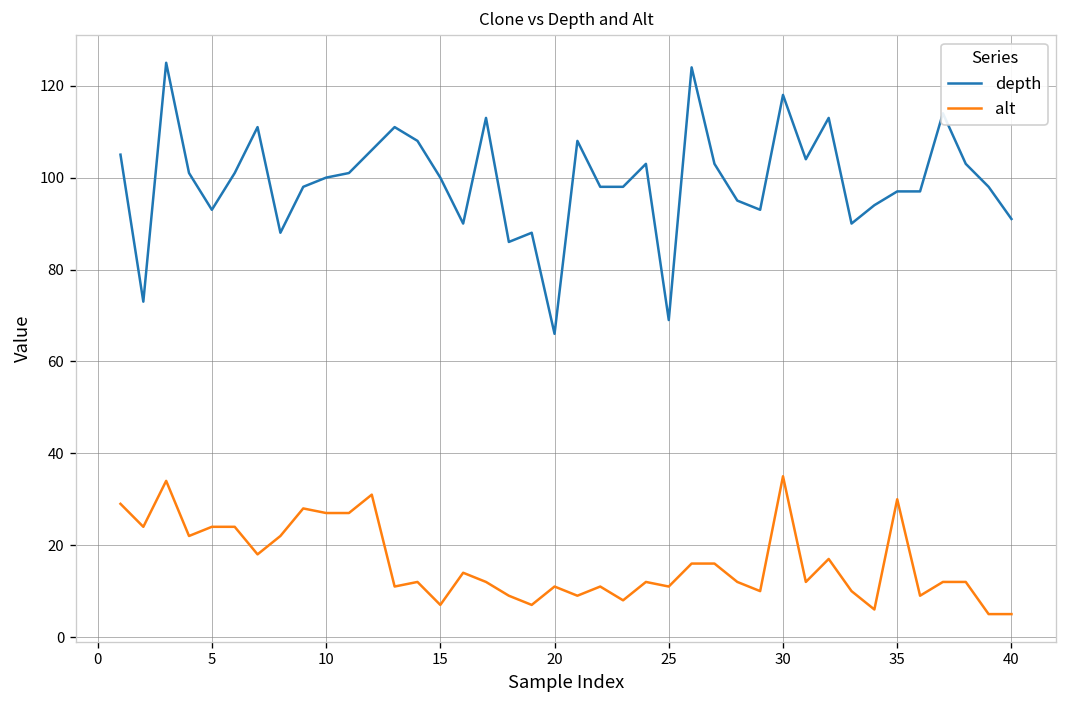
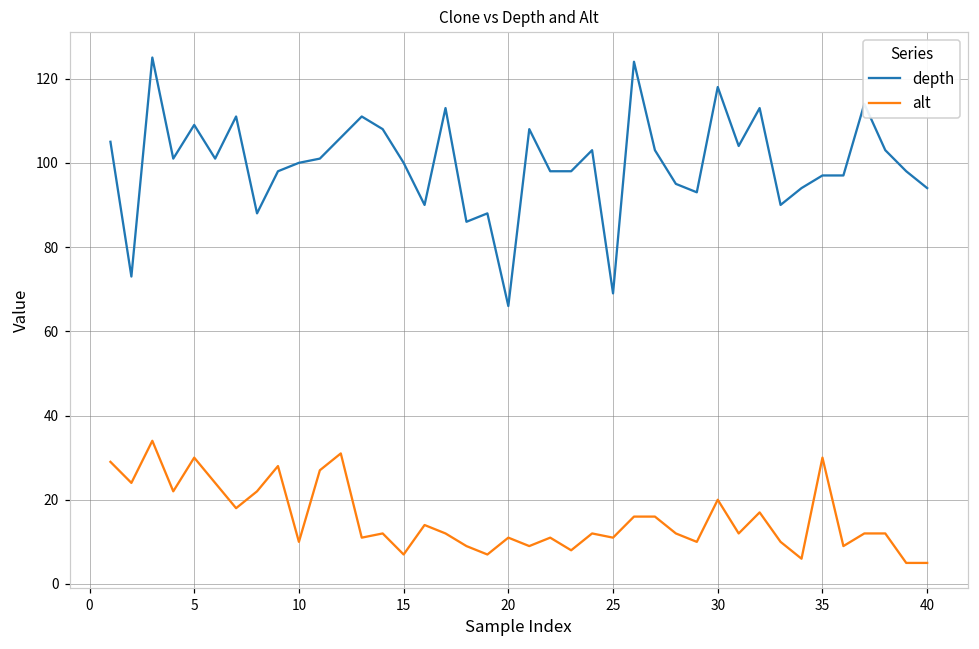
depth, 5: 93 -> 109
alt, 5: 24 -> 30
alt, 10: 27 -> 10
alt, 30: 35 -> 20
depth, 40: 91 -> 94
